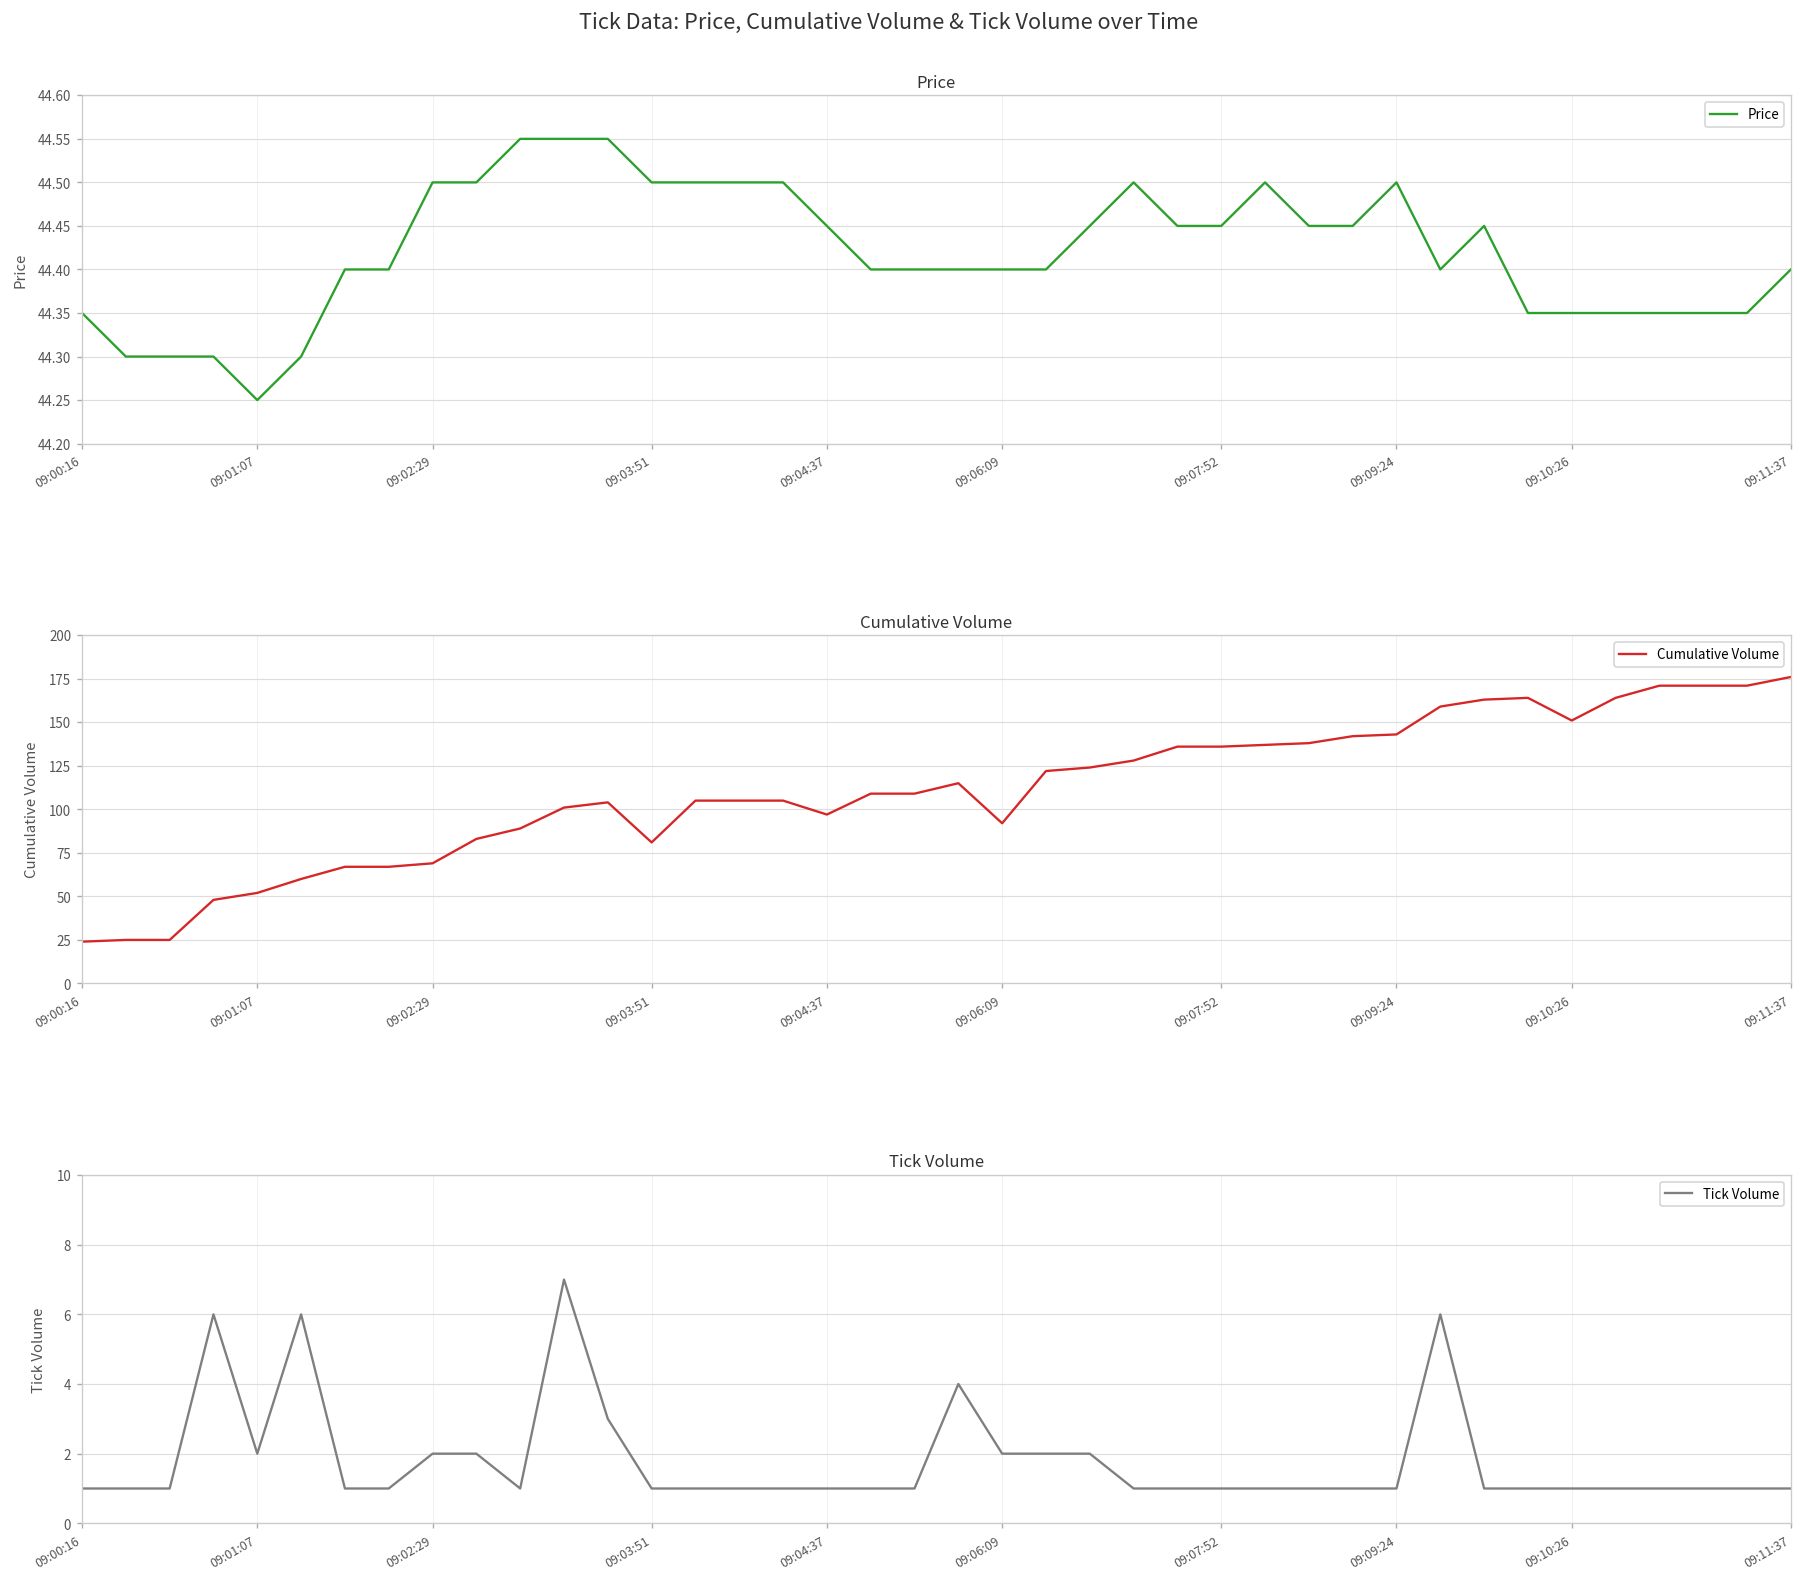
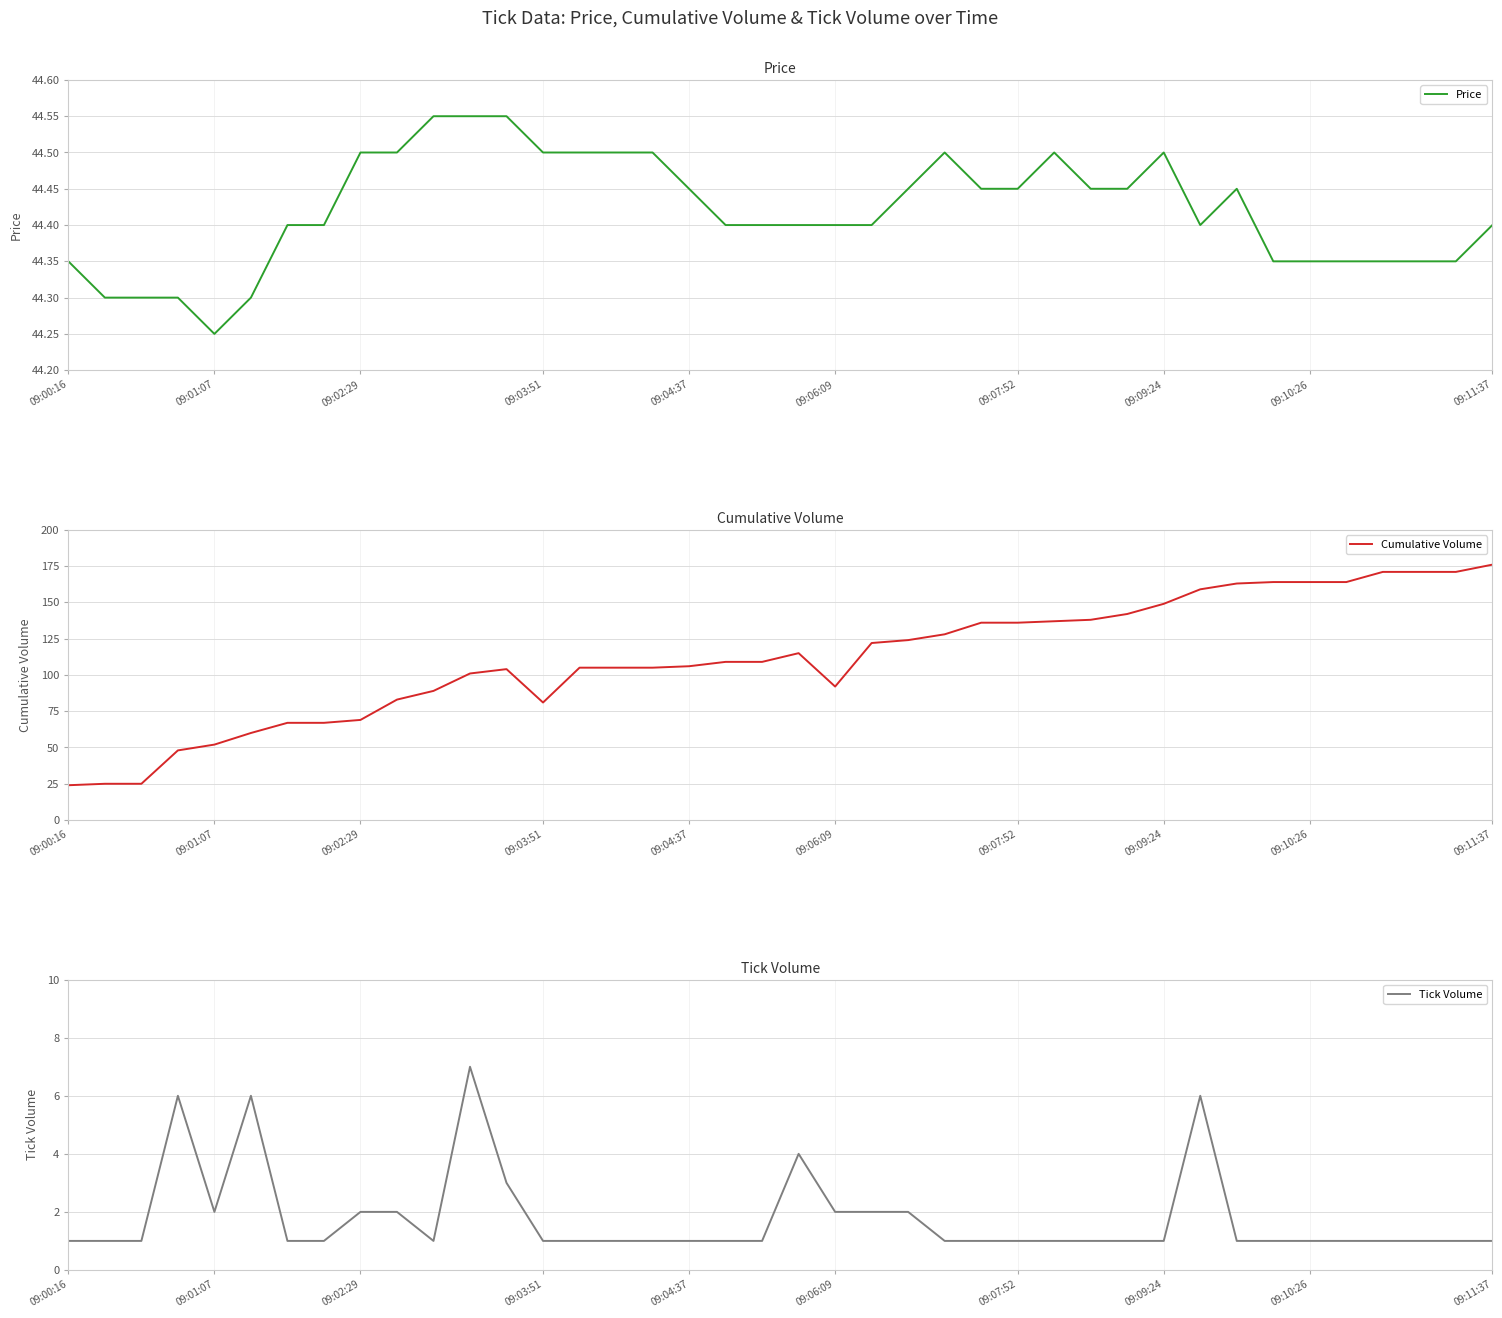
Cumulative Volume, 09:04:37: 97 -> 106
Cumulative Volume, 09:09:24: 143 -> 149
Cumulative Volume, 09:10:26: 151 -> 164
